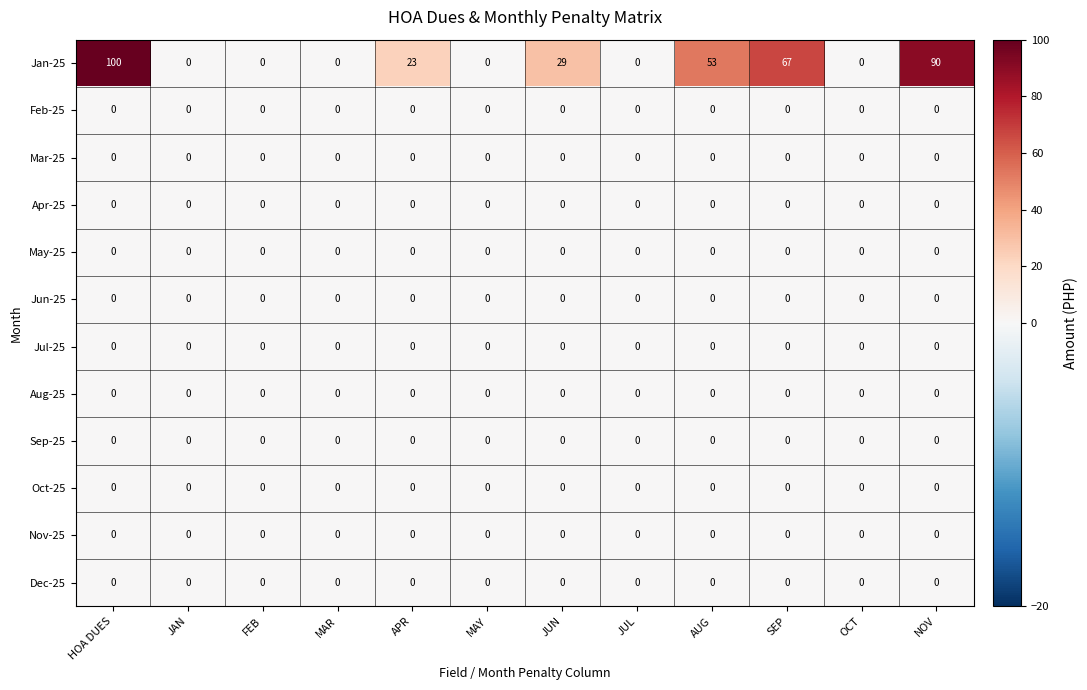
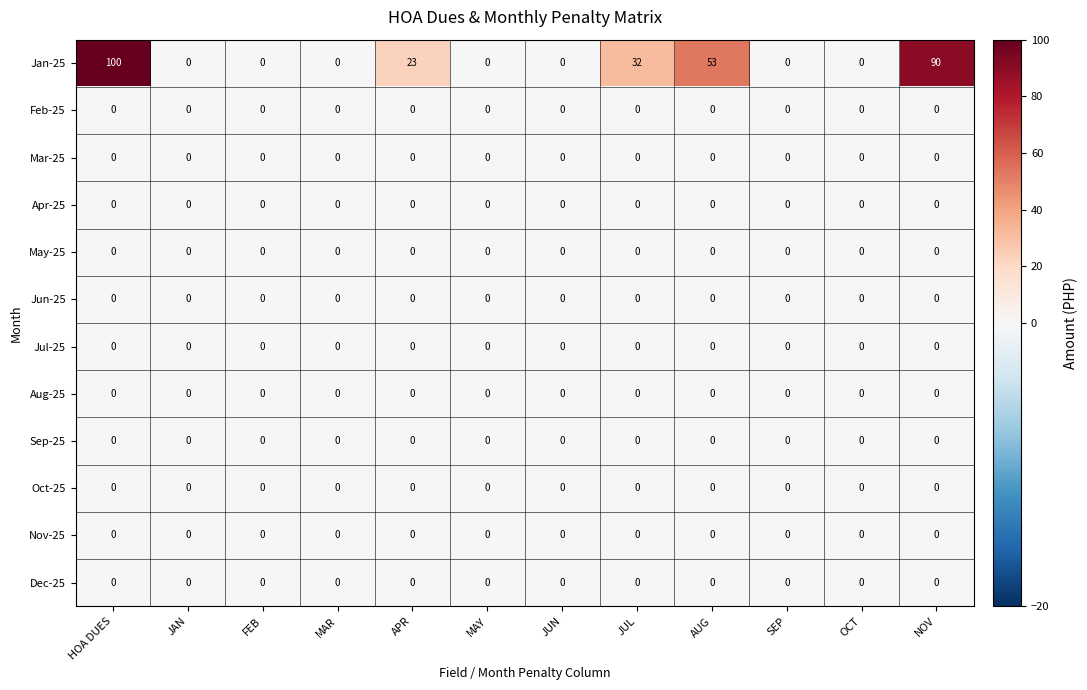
Jan-25, JUN: 29 -> 0
Jan-25, JUL: 0 -> 32
Jan-25, SEP: 67 -> 0
